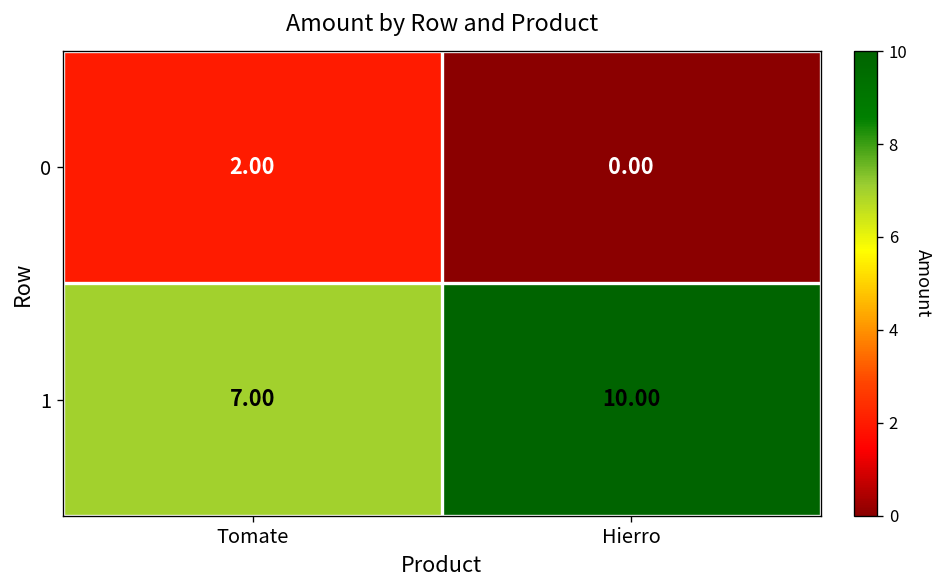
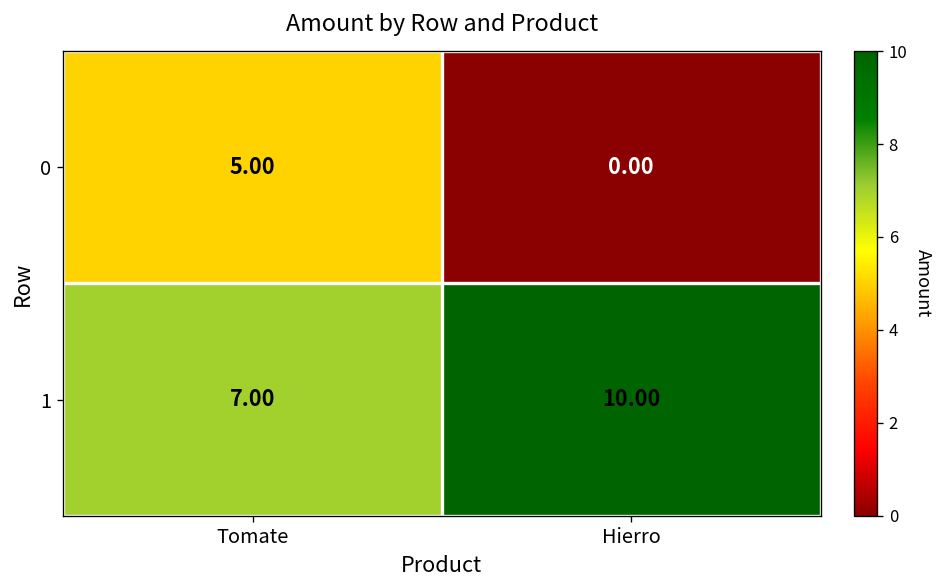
0, Tomate: 2.00 -> 5.00
